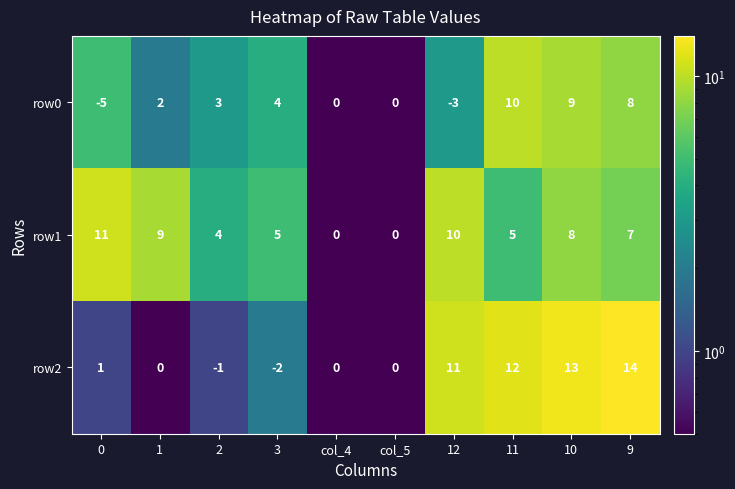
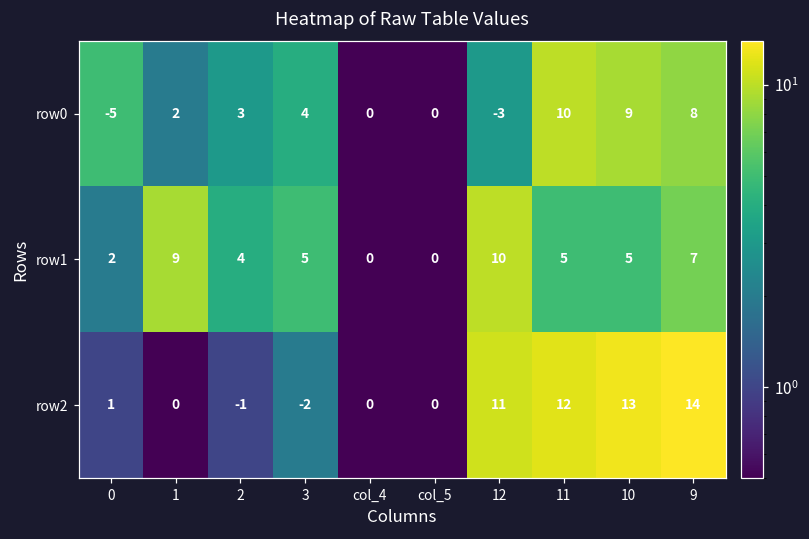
row1, 0: 11 -> 2
row1, 10: 8 -> 5
